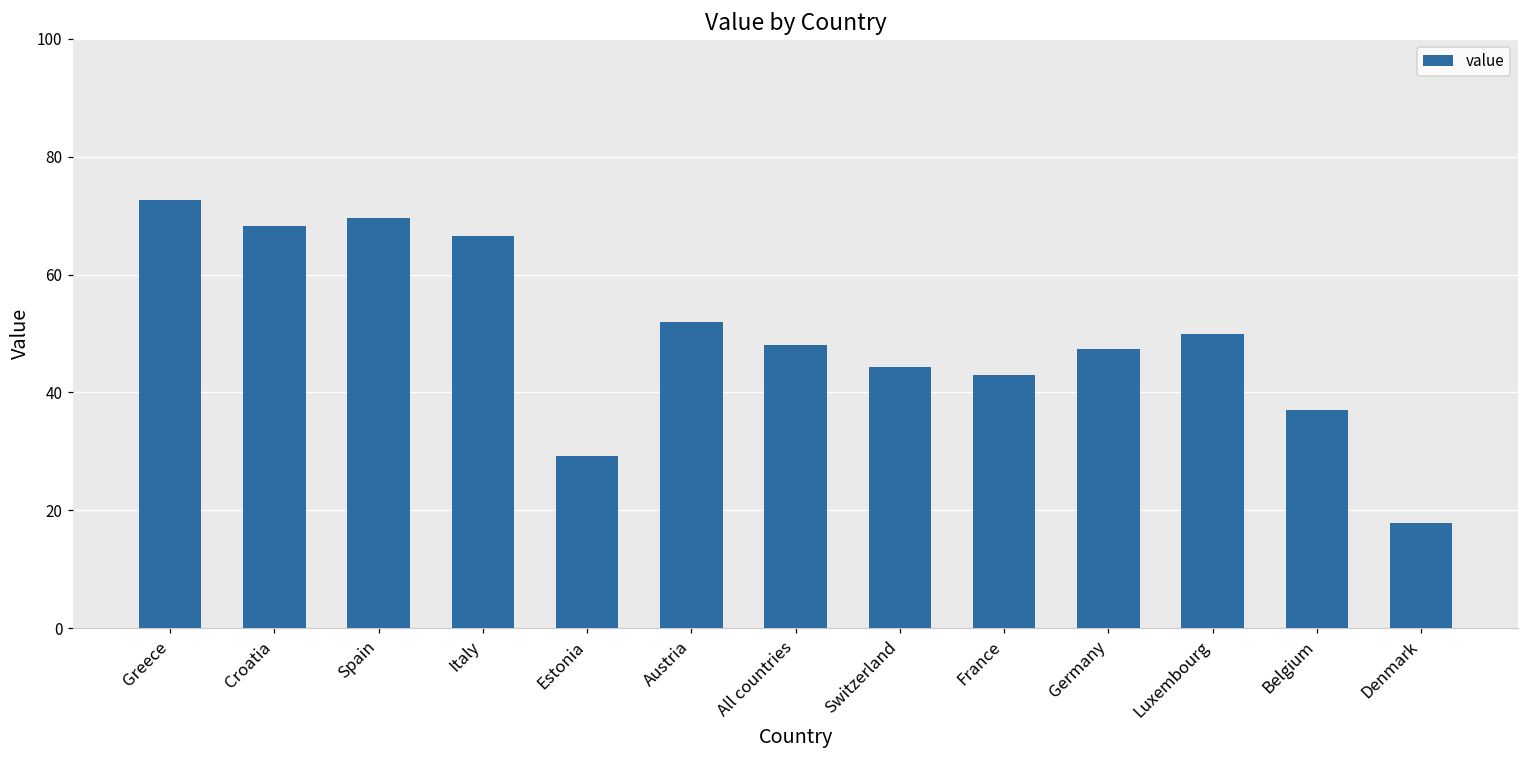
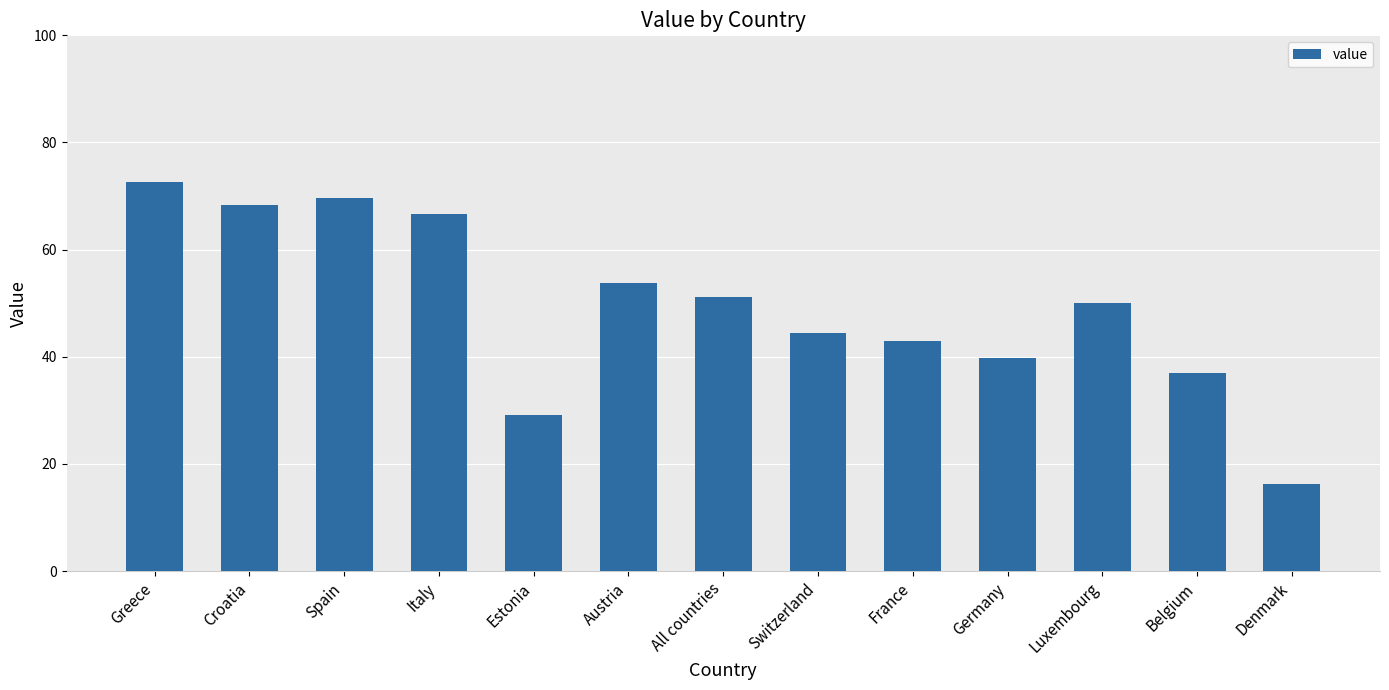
Austria: 52 -> 54
All countries: 48 -> 51
Germany: 47 -> 40
Denmark: 18 -> 16
